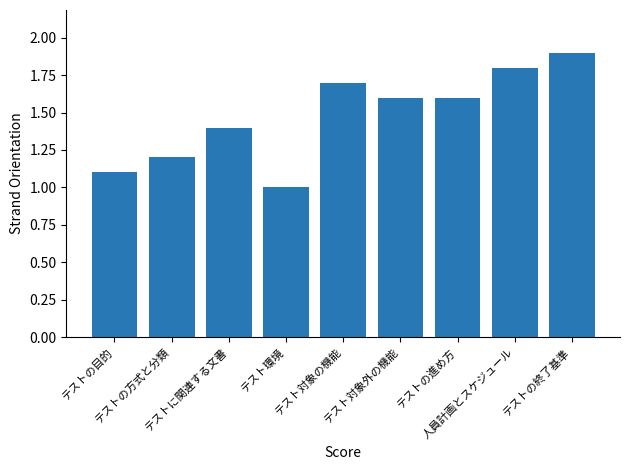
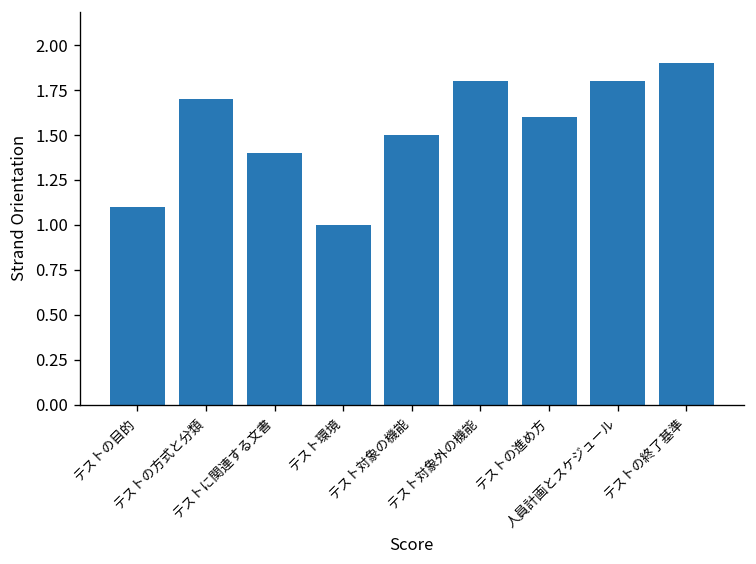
テストの方式と分類: 1.2 -> 1.7
テスト対象の機能: 1.7 -> 1.5
テスト対象外の機能: 1.6 -> 1.8
